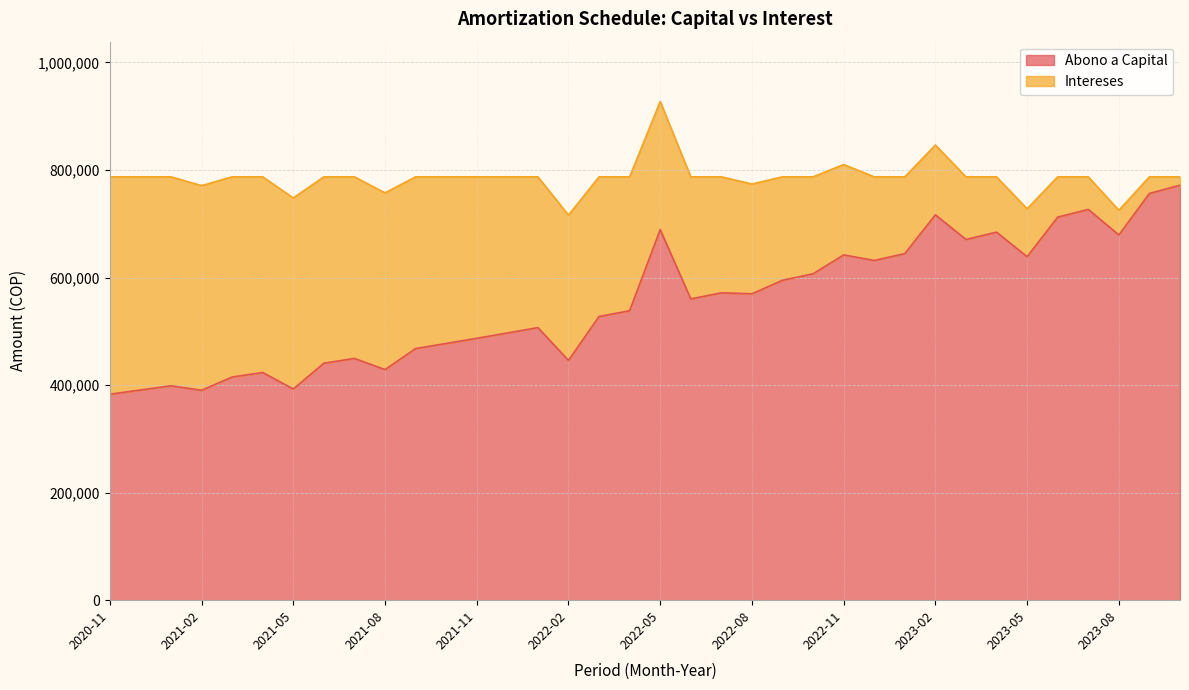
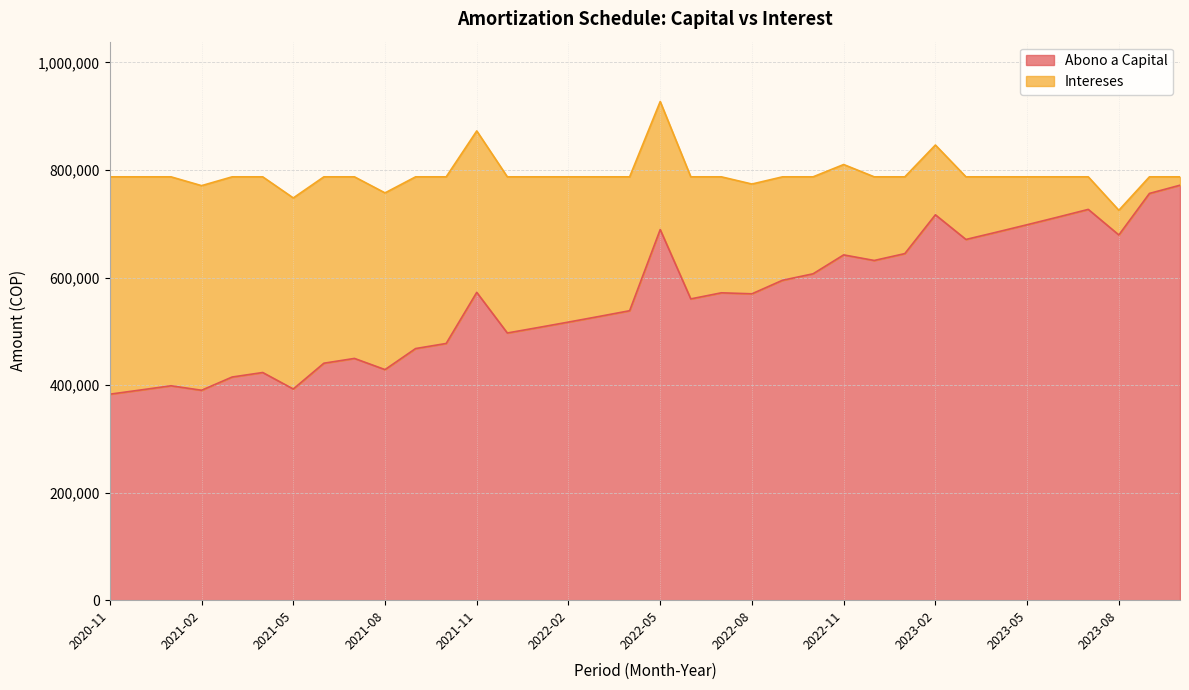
Abono a Capital, 2021-11: 490,000 -> 570,000
Abono a Capital, 2022-02: 450,000 -> 520,000
Abono a Capital, 2023-05: 640,000 -> 700,000
